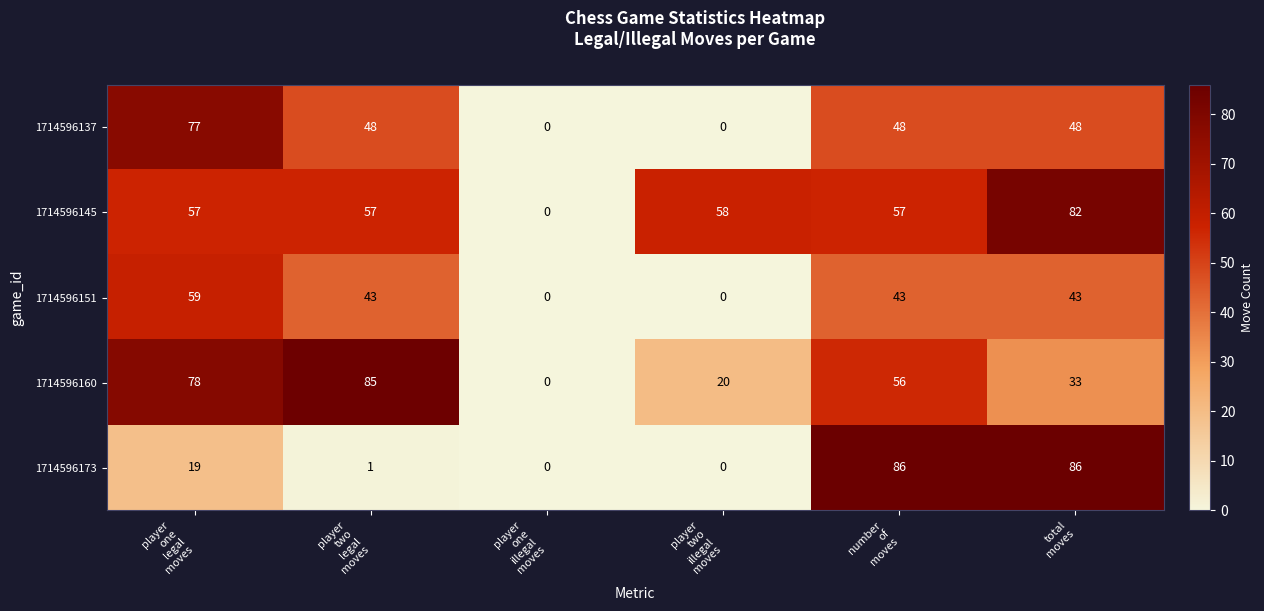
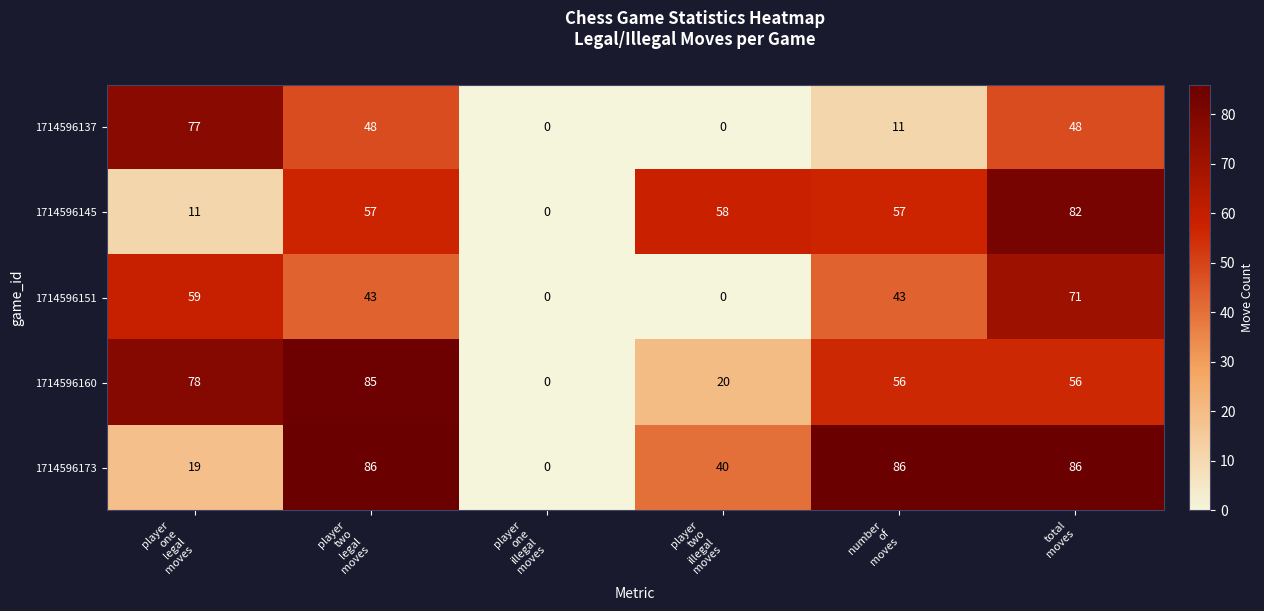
1714596137, number of moves: 48 -> 11
1714596145, player one legal moves: 57 -> 11
1714596151, total moves: 43 -> 71
1714596160, total moves: 33 -> 56
1714596173, player two legal moves: 1 -> 86
1714596173, player two illegal moves: 0 -> 40
